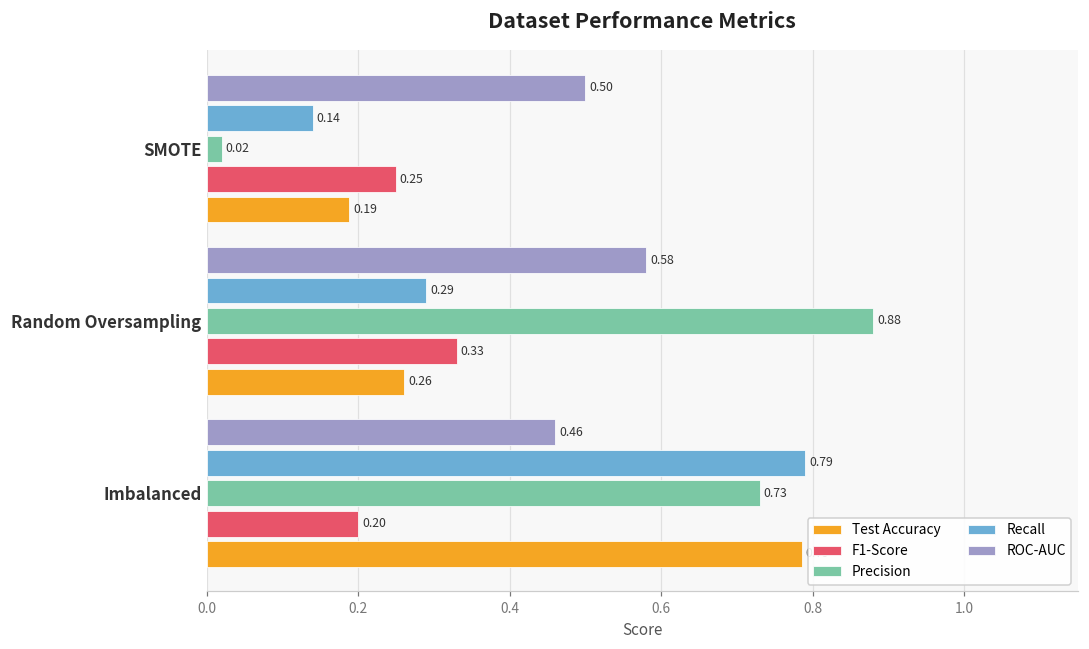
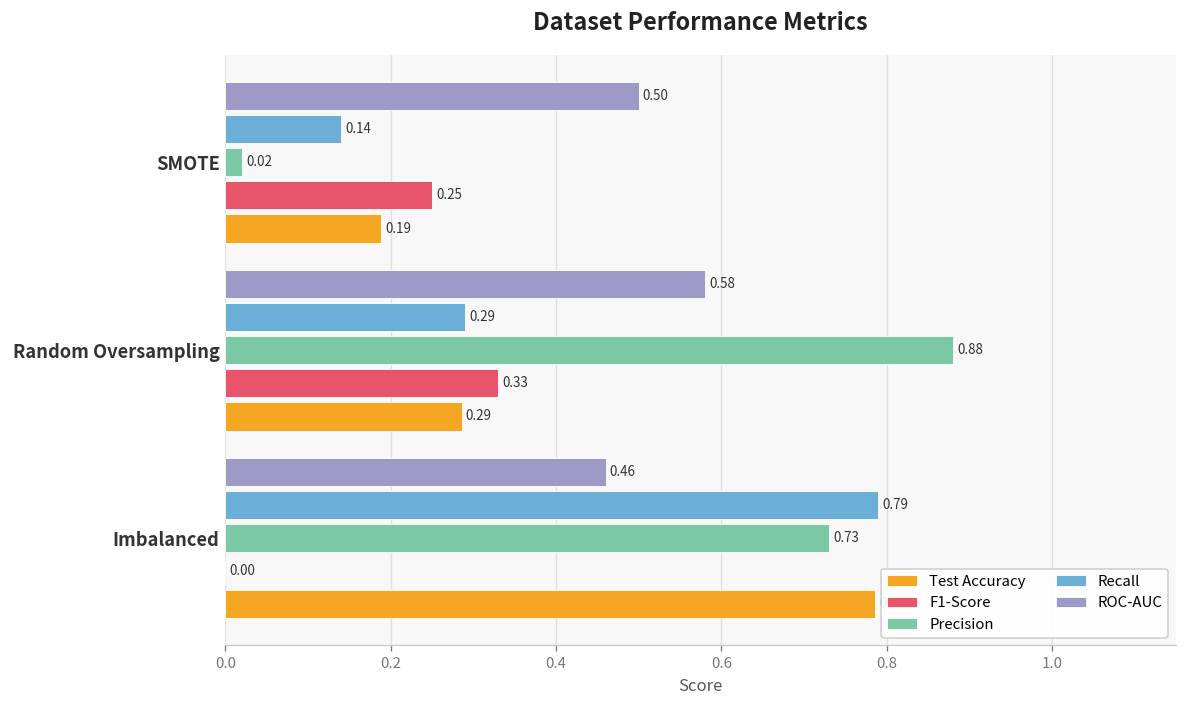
Test Accuracy, Random Oversampling: 0.26 -> 0.29
F1-Score, Imbalanced: 0.20 -> 0.00
